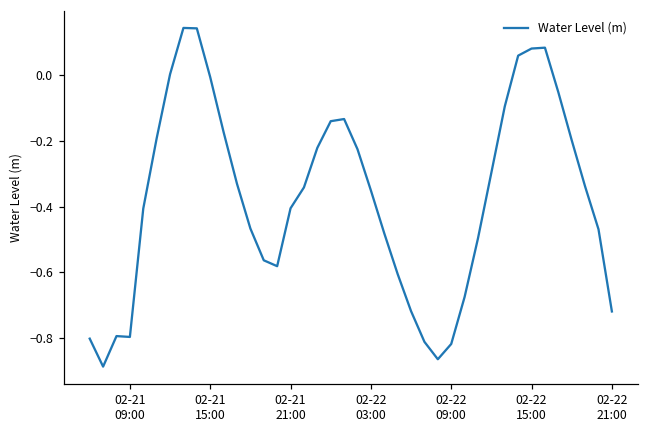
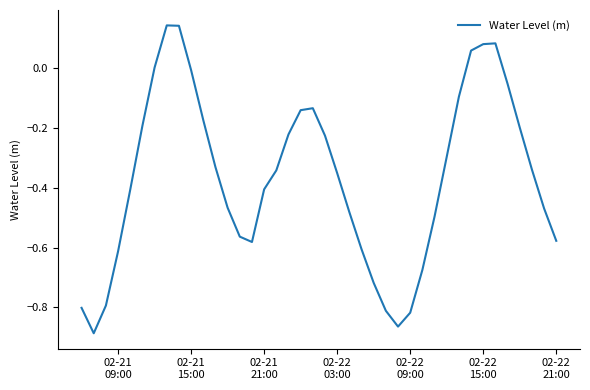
02-21 09:00: -0.80 -> -0.61
02-22 21:00: -0.72 -> -0.58
